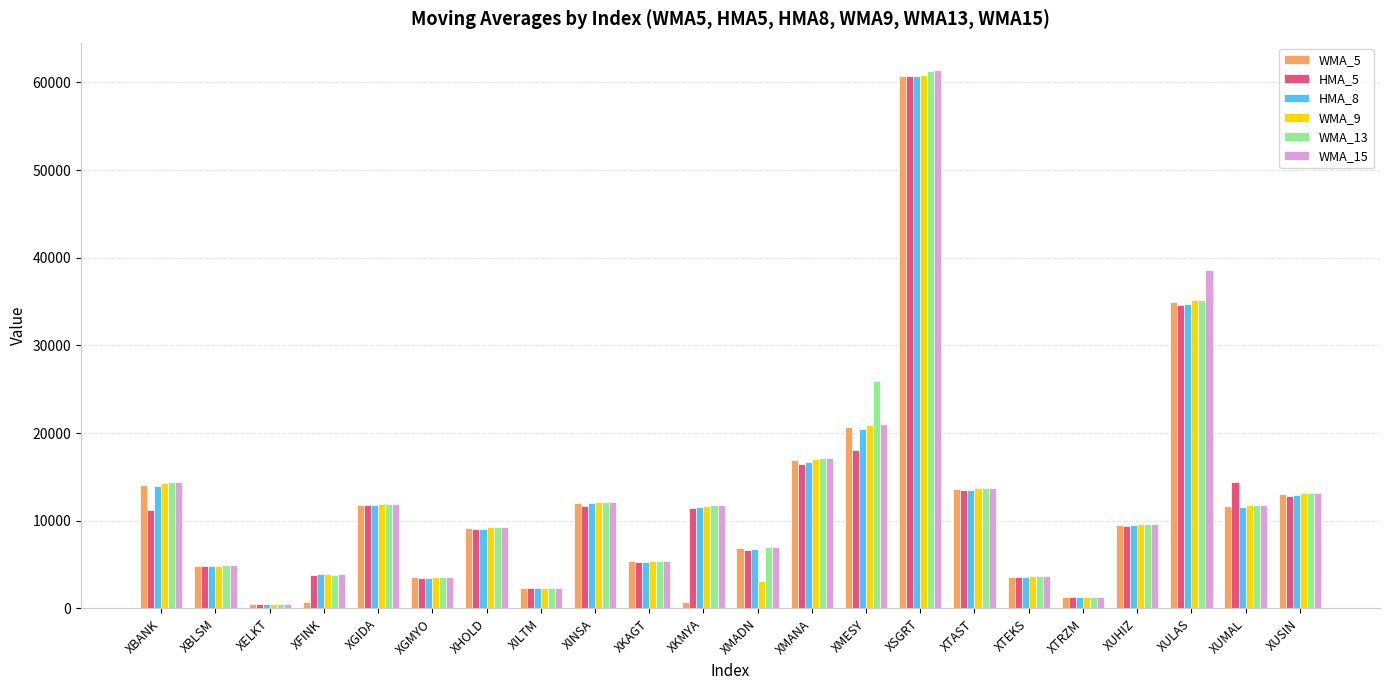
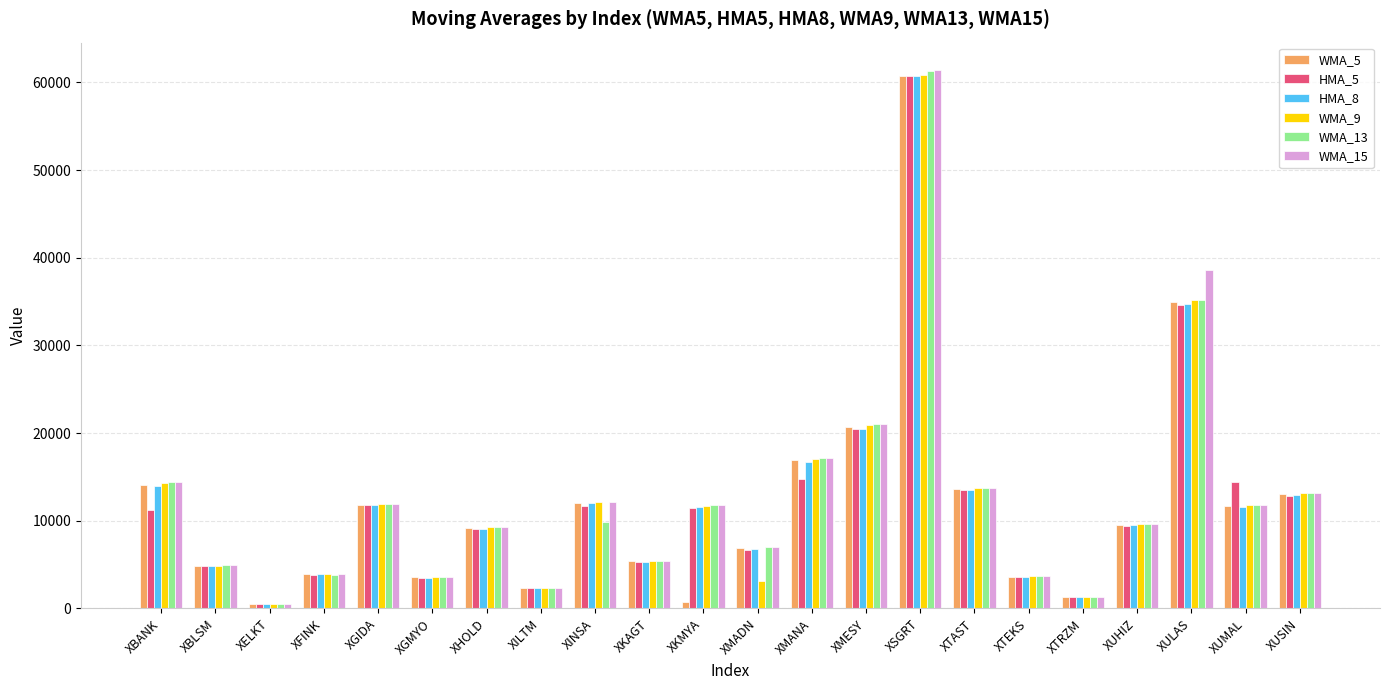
WMA_5, XFINK: 1000 -> 4000
WMA_13, XINSA: 12000 -> 10000
HMA_5, XMANA: 17000 -> 15000
HMA_5, XMESY: 18000 -> 20000
WMA_13, XMESY: 26000 -> 21000
